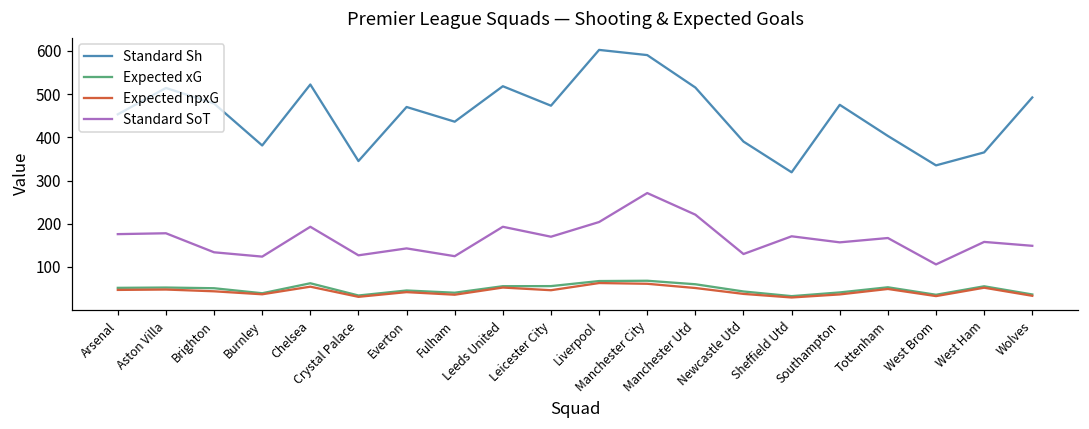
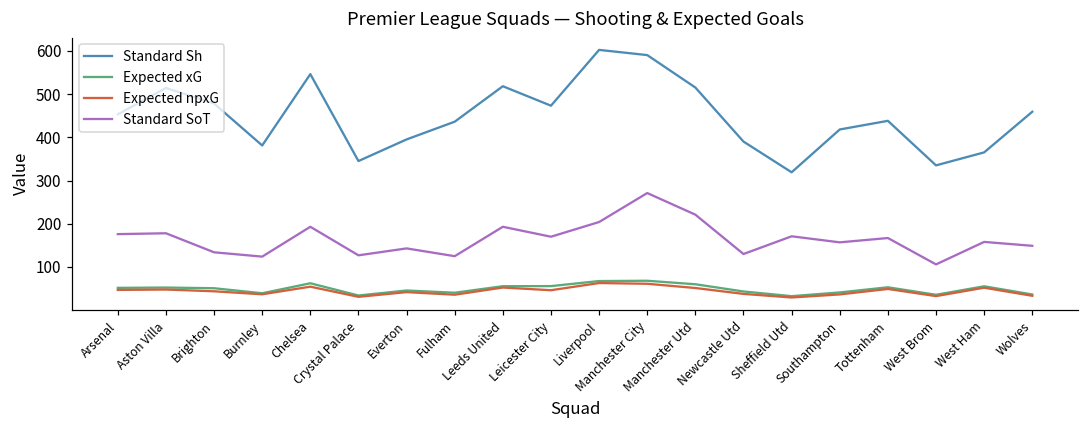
Standard Sh, Chelsea: 520 -> 550
Standard Sh, Everton: 470 -> 400
Standard Sh, Southampton: 480 -> 420
Standard Sh, Tottenham: 400 -> 440
Standard Sh, Wolves: 490 -> 460
